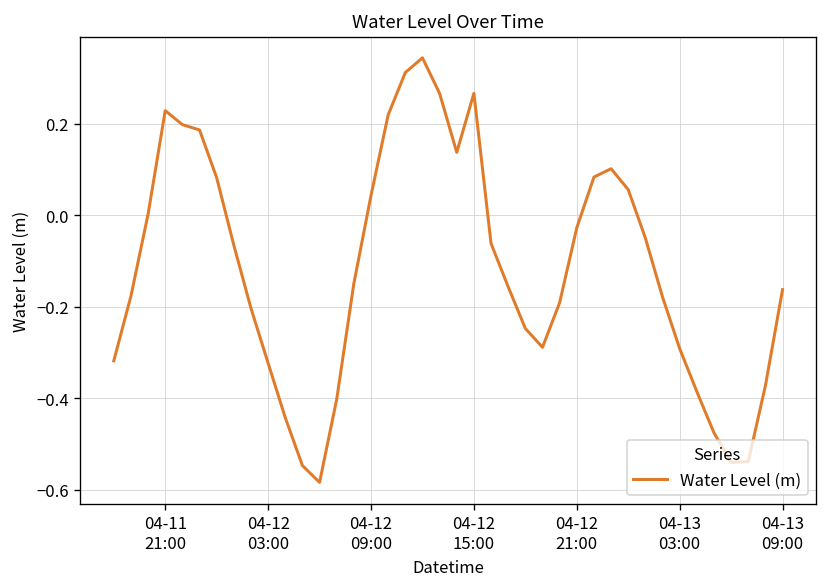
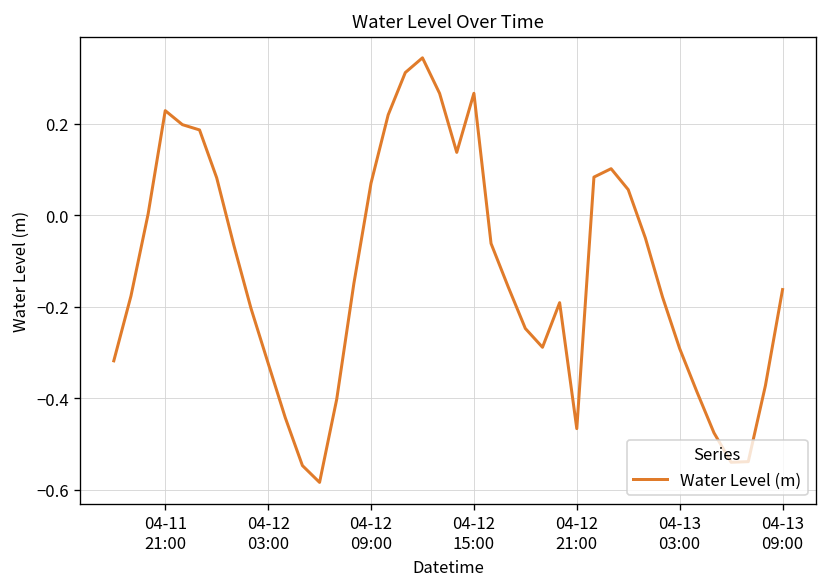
04-12 09:00: 0.04 -> 0.07
04-12 21:00: -0.03 -> -0.47
